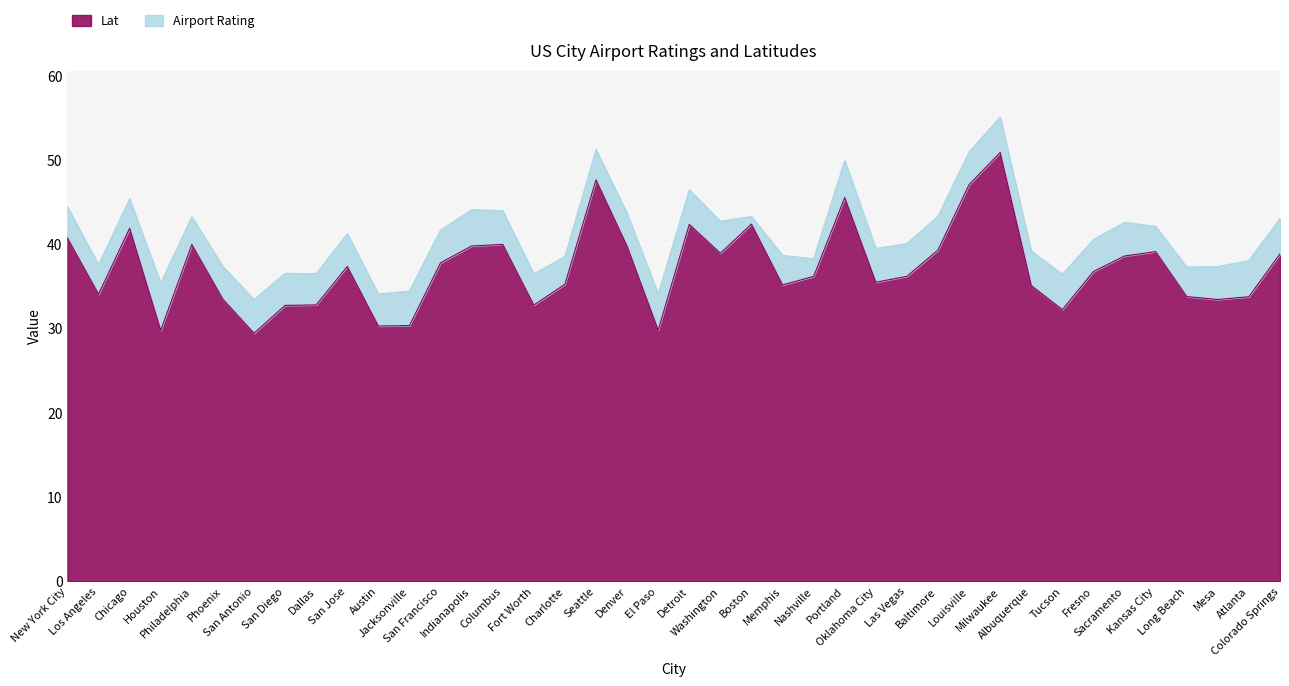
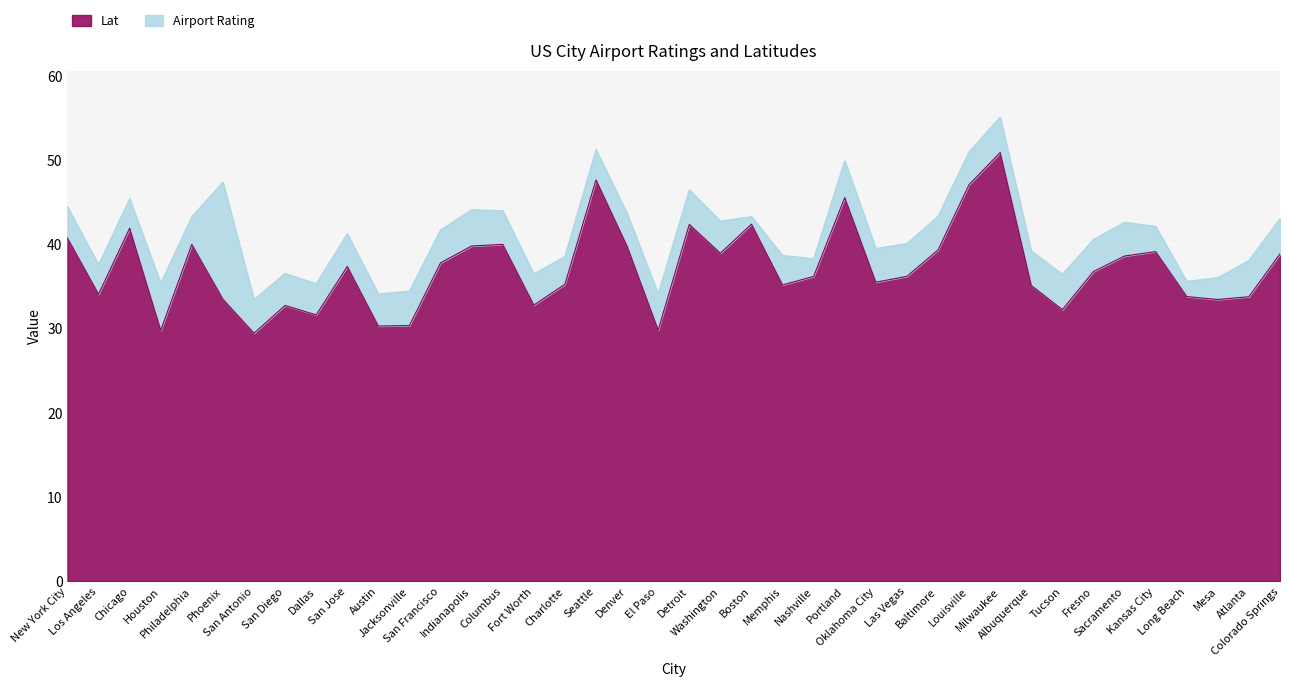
Airport Rating, Phoenix: 4 -> 14
Lat, Dallas: 33 -> 32
Airport Rating, Long Beach: 4 -> 2
Airport Rating, Mesa: 4 -> 3
